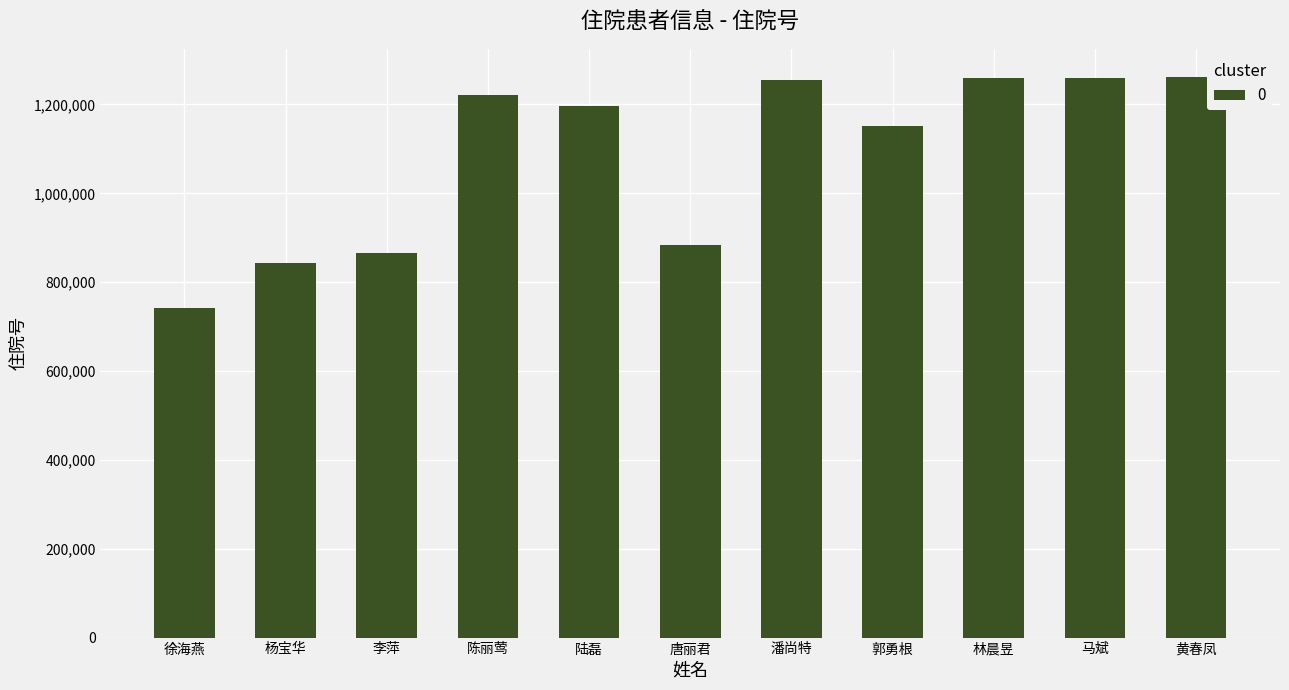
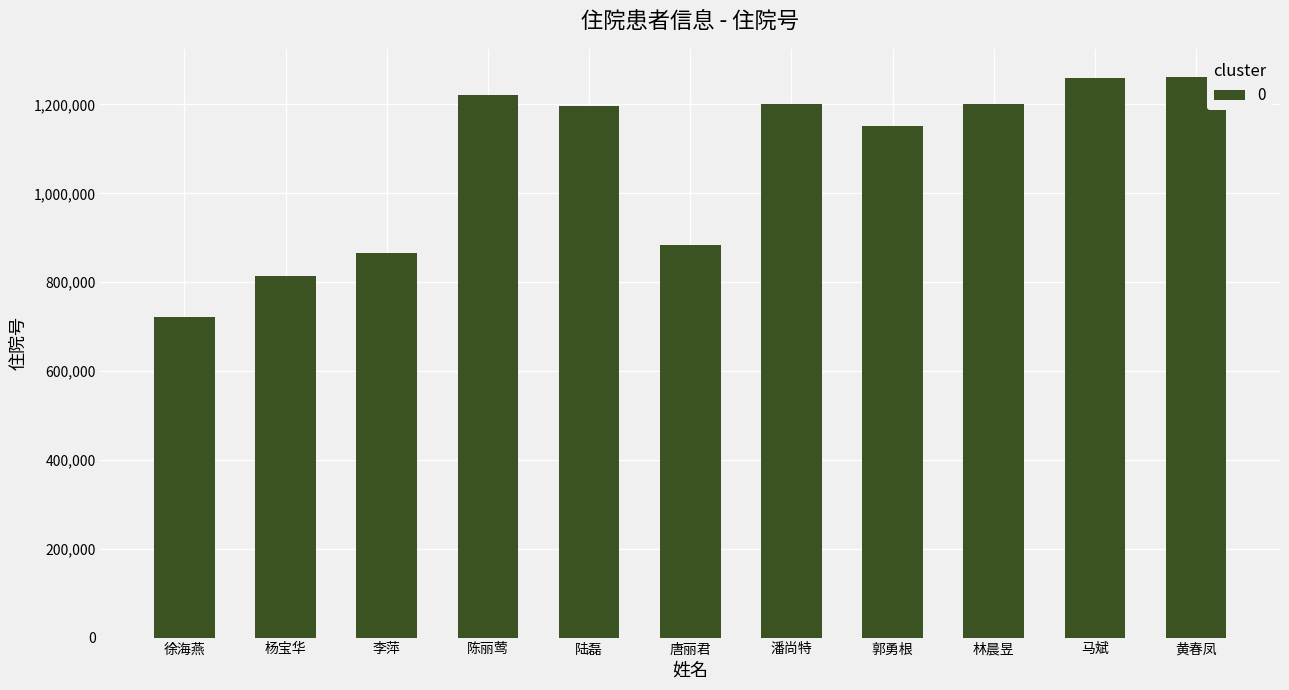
徐海燕: 740,000 -> 720,000
杨宝华: 840,000 -> 810,000
潘尚特: 1,260,000 -> 1,200,000
林晨昱: 1,260,000 -> 1,200,000
